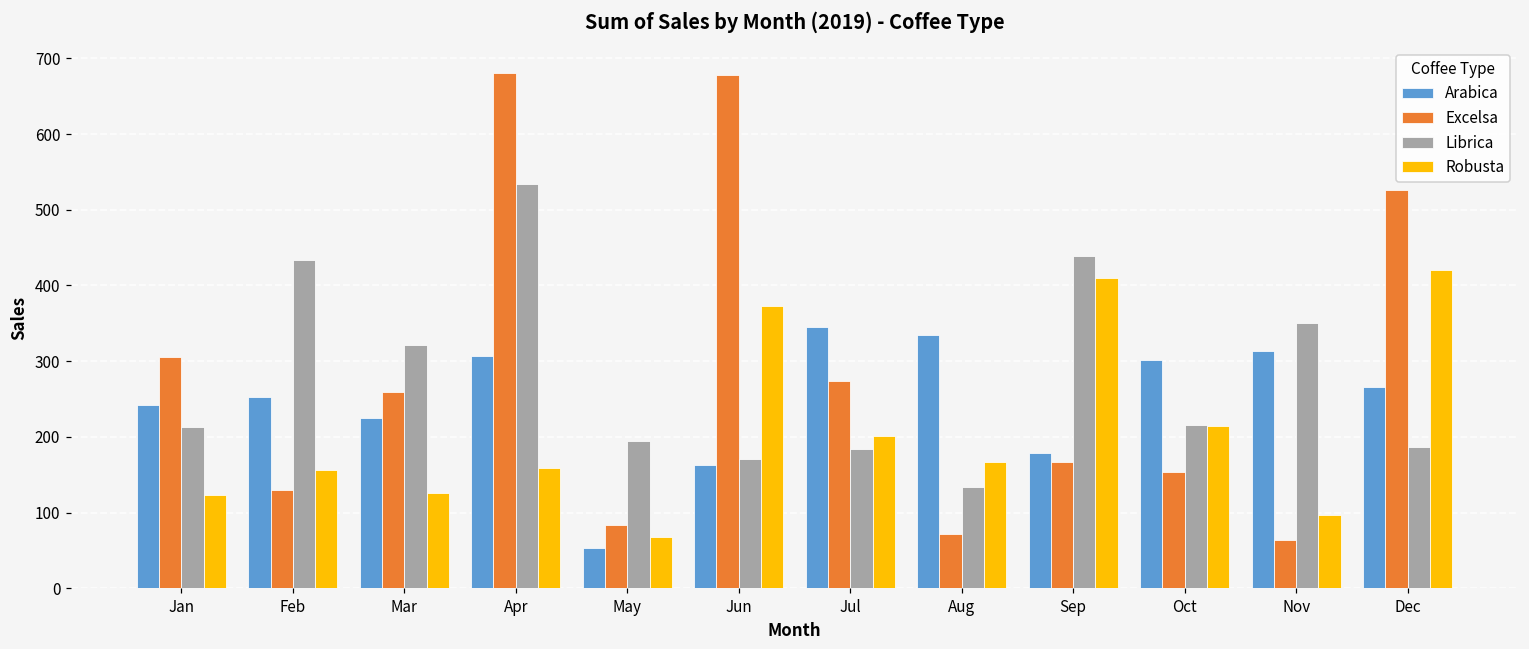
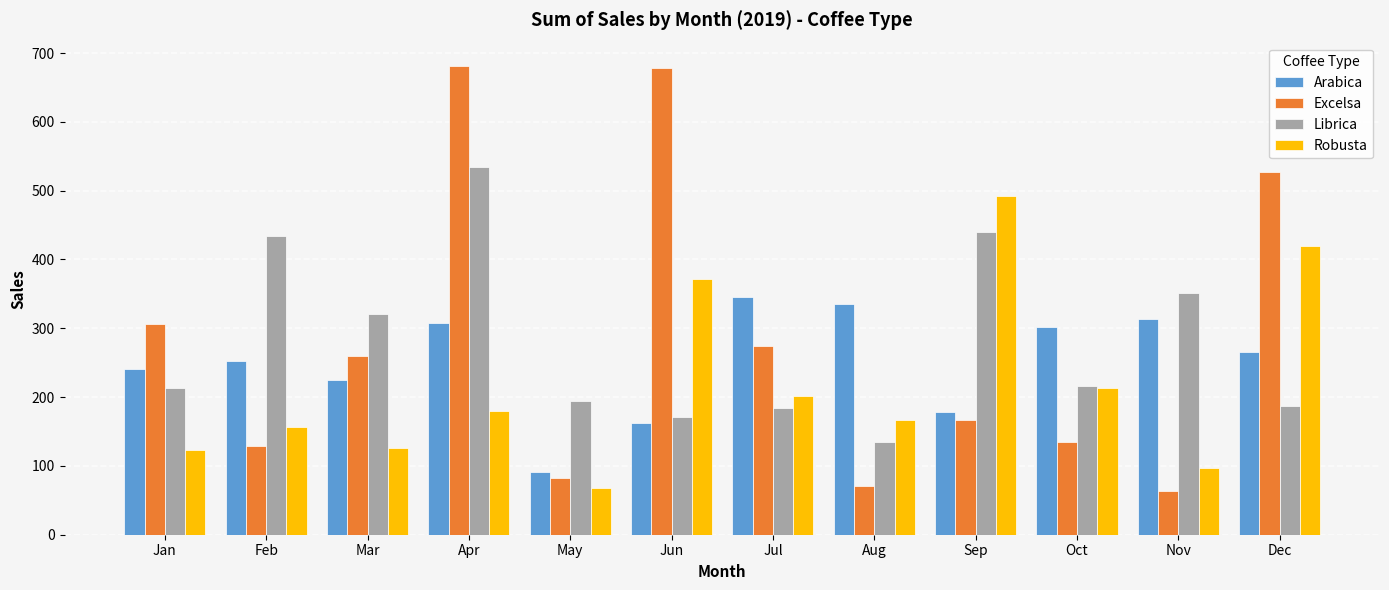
Robusta, Apr: 160 -> 180
Arabica, May: 50 -> 90
Robusta, Sep: 410 -> 490
Excelsa, Oct: 150 -> 130
